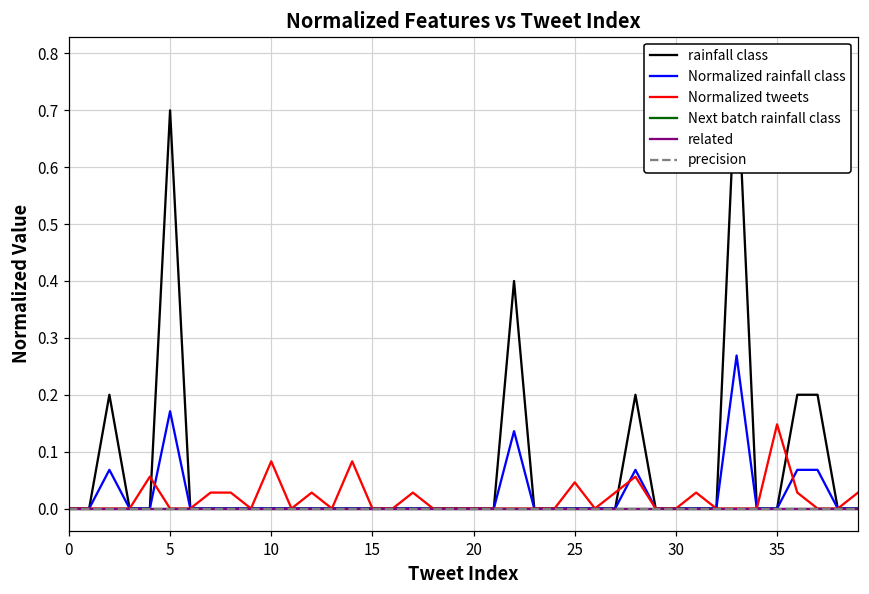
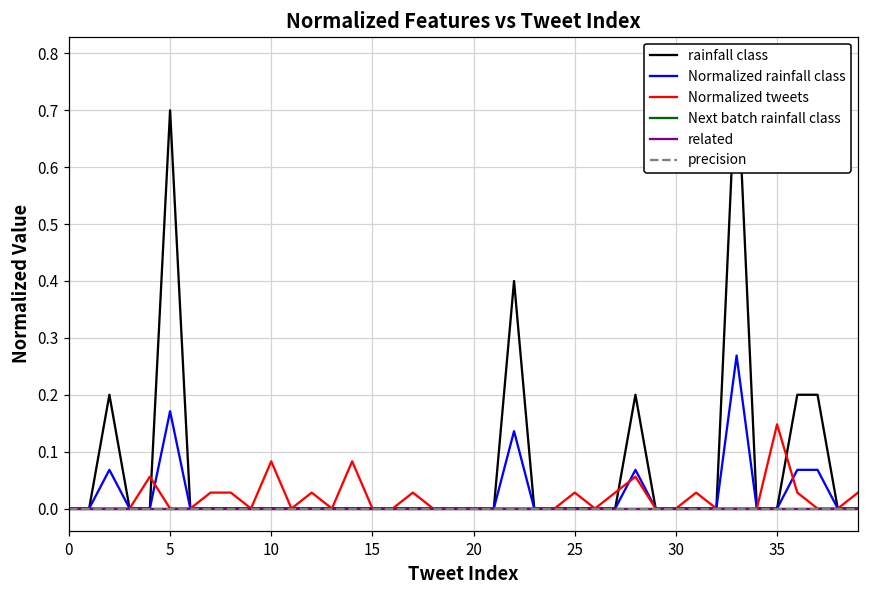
Normalized tweets, 25: 0.05 -> 0.03
